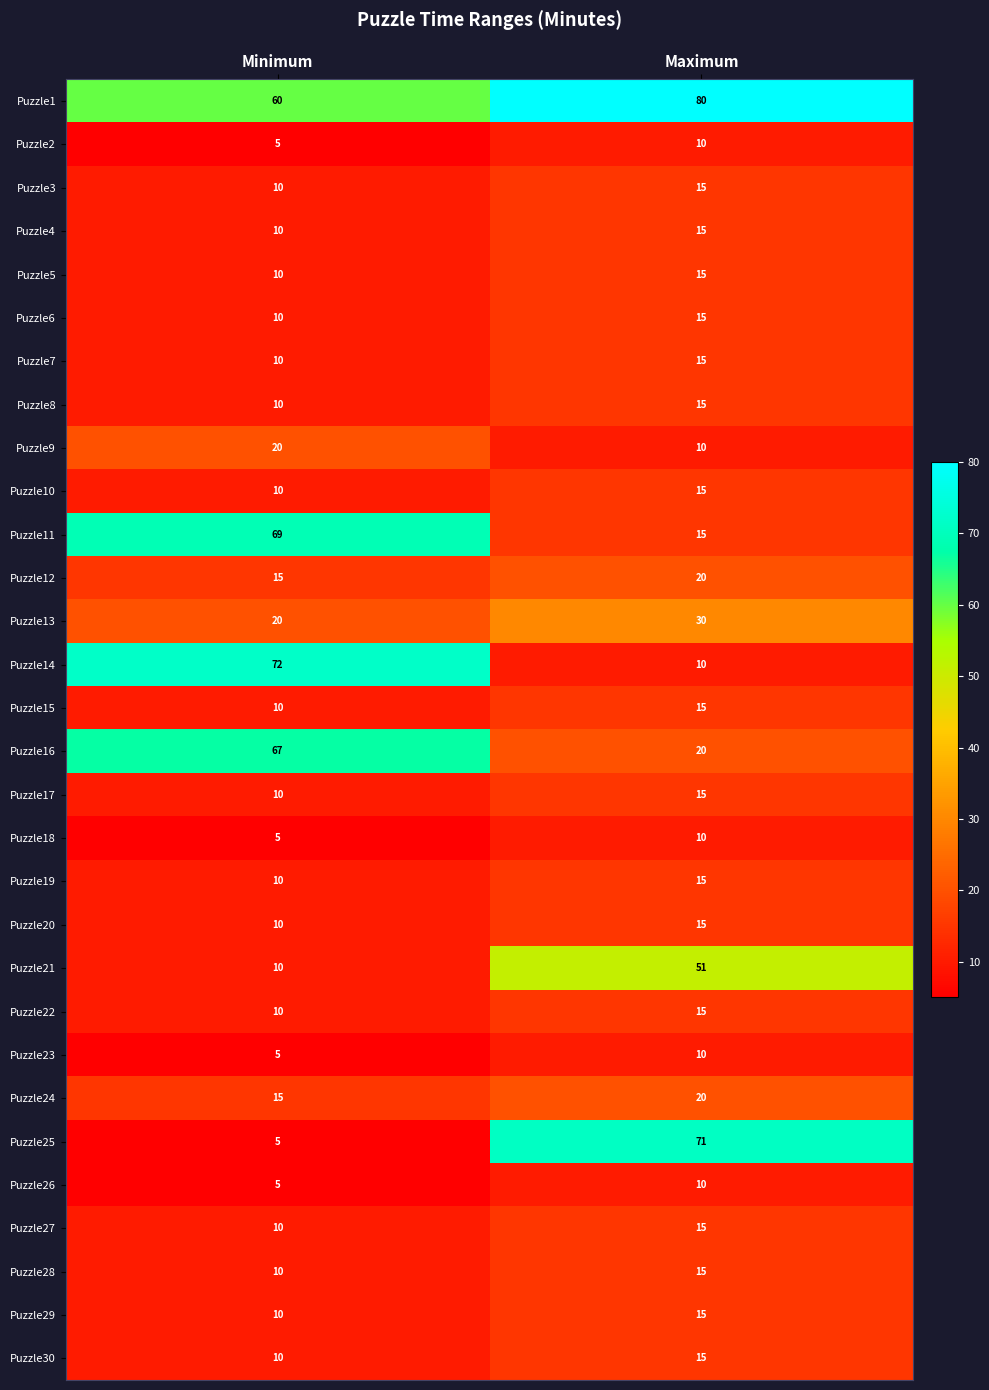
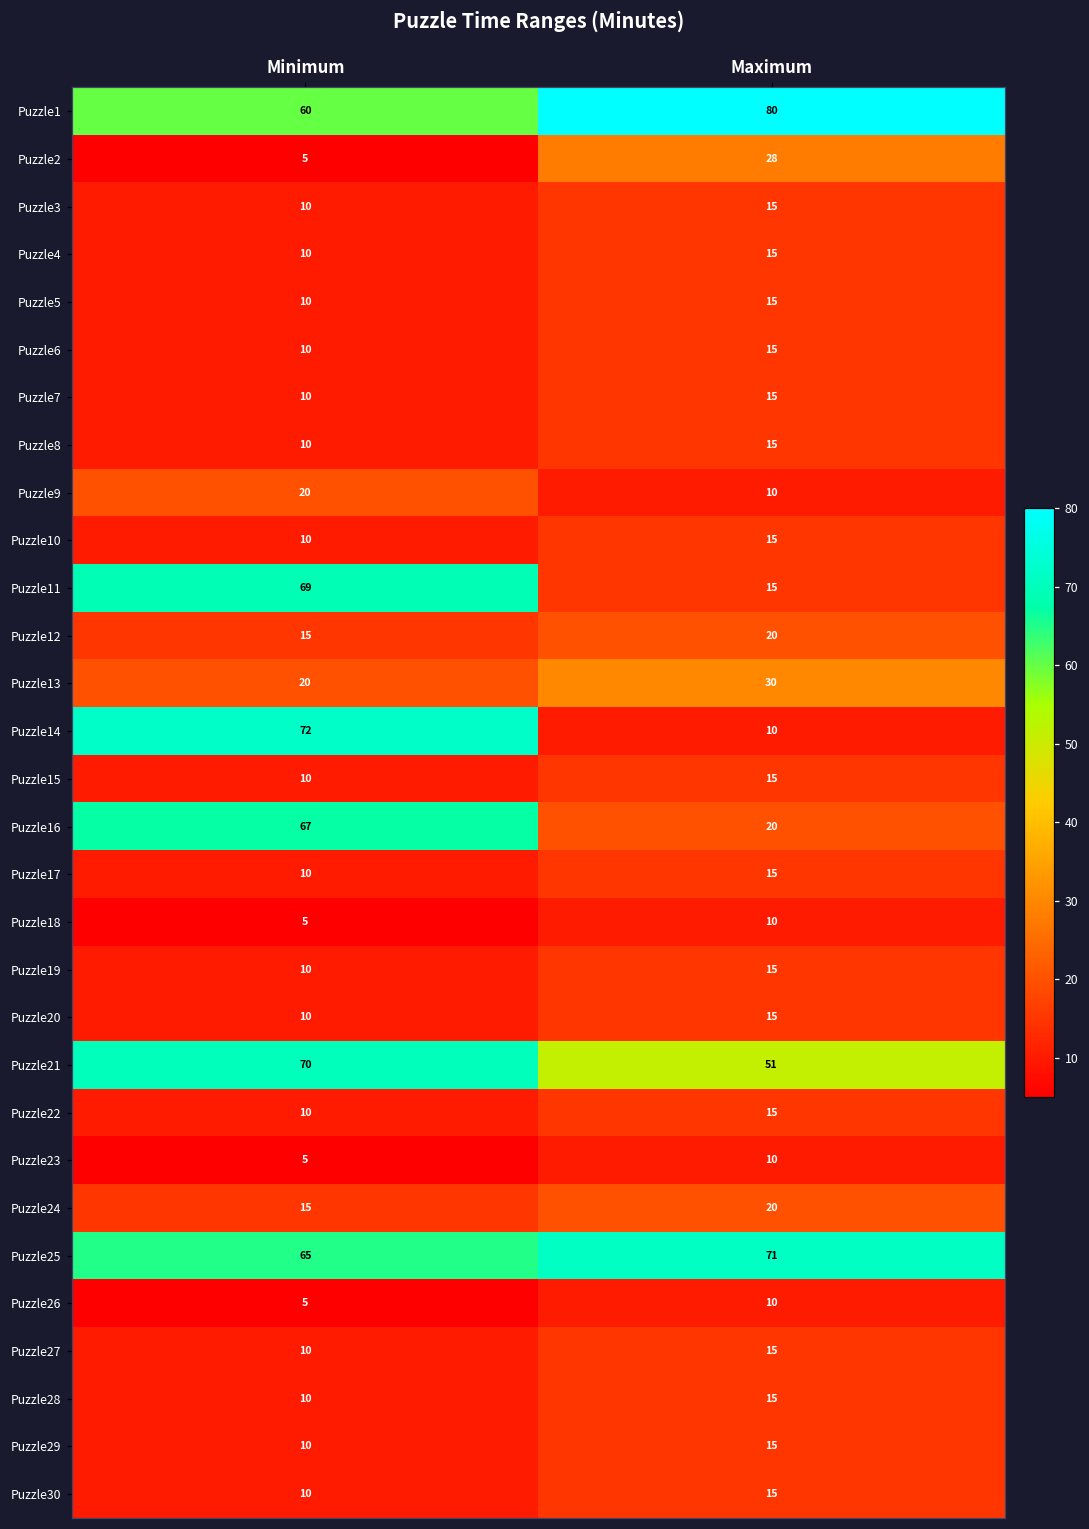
Puzzle2, Maximum: 10 -> 28
Puzzle21, Minimum: 10 -> 70
Puzzle25, Minimum: 5 -> 65
